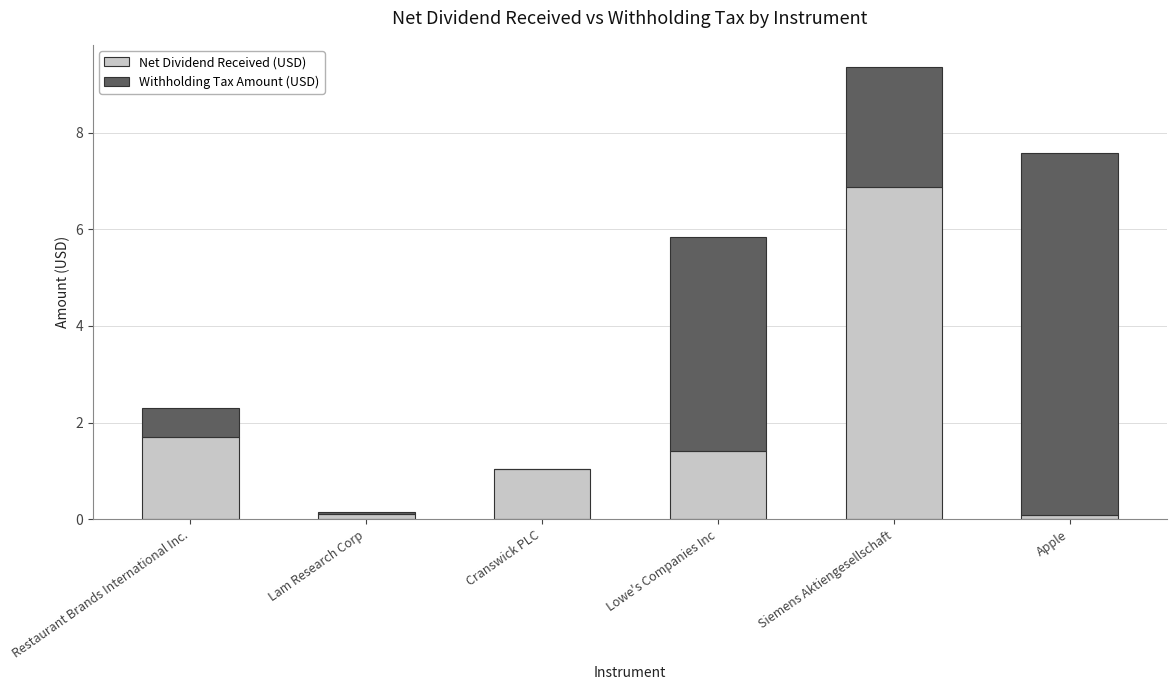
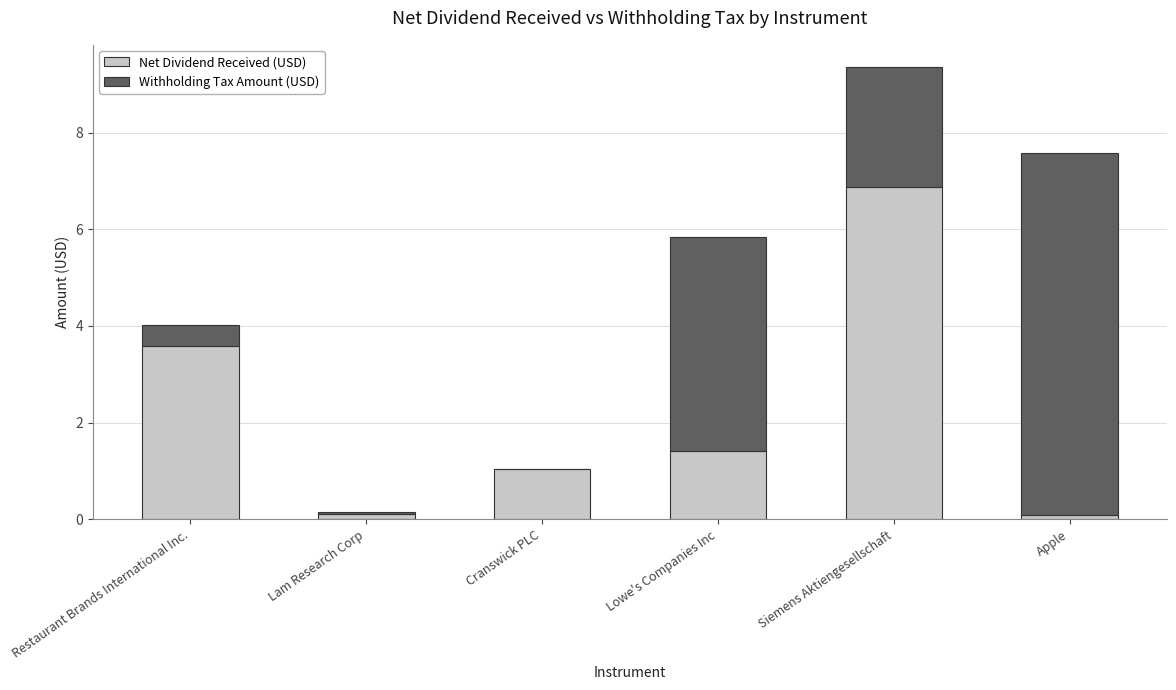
Net Dividend Received (USD), Restaurant Brands International Inc.: 1.7 -> 3.6
Withholding Tax Amount (USD), Restaurant Brands International Inc.: 0.6 -> 0.4
